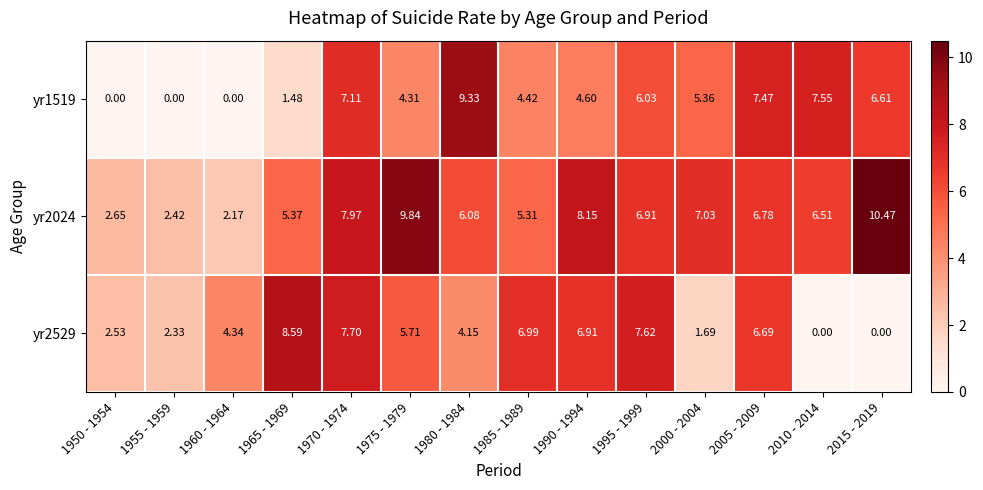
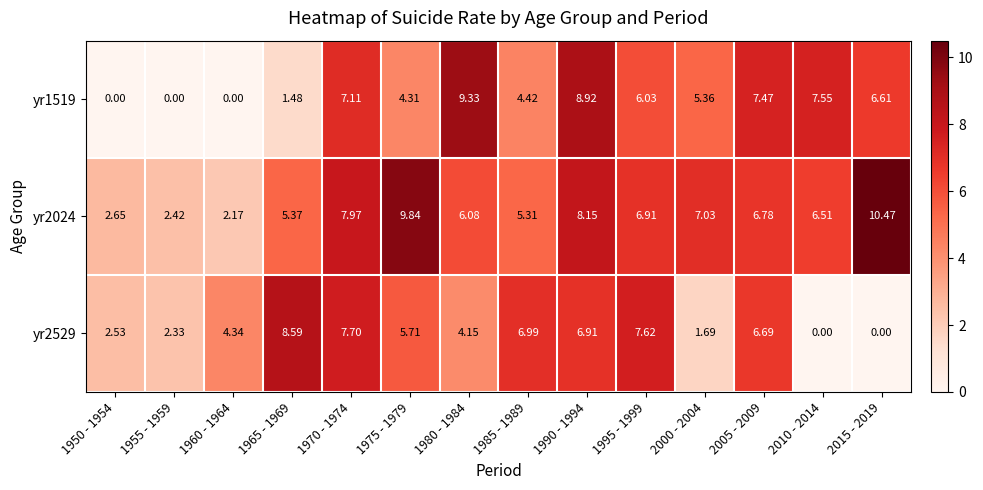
yr1519, 1990 - 1994: 4.60 -> 8.92
